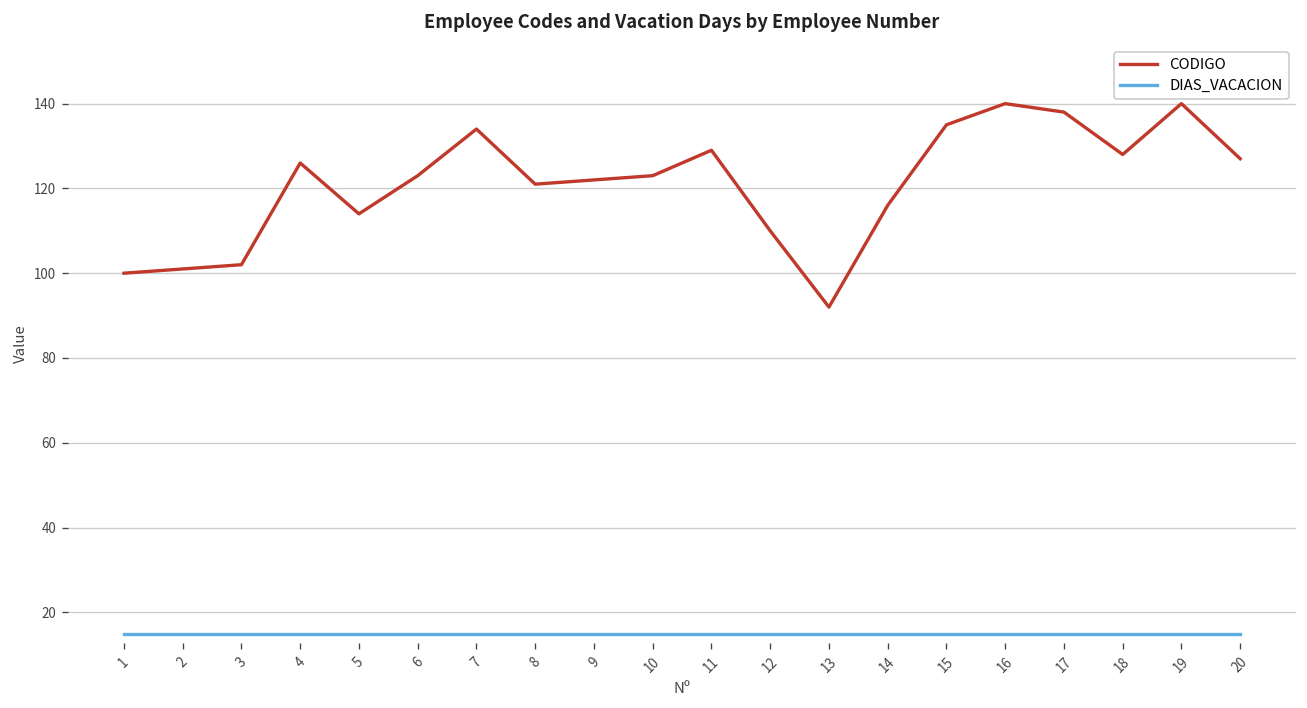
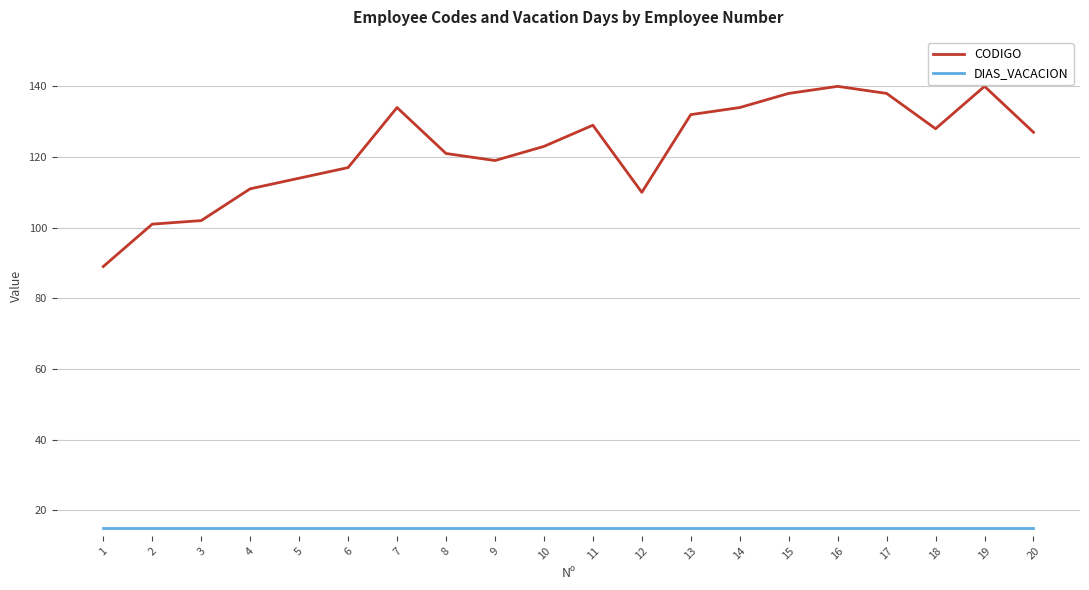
CODIGO, 1: 100 -> 89
CODIGO, 4: 126 -> 111
CODIGO, 6: 123 -> 117
CODIGO, 9: 122 -> 119
CODIGO, 13: 92 -> 132
CODIGO, 14: 116 -> 134
CODIGO, 15: 135 -> 138
